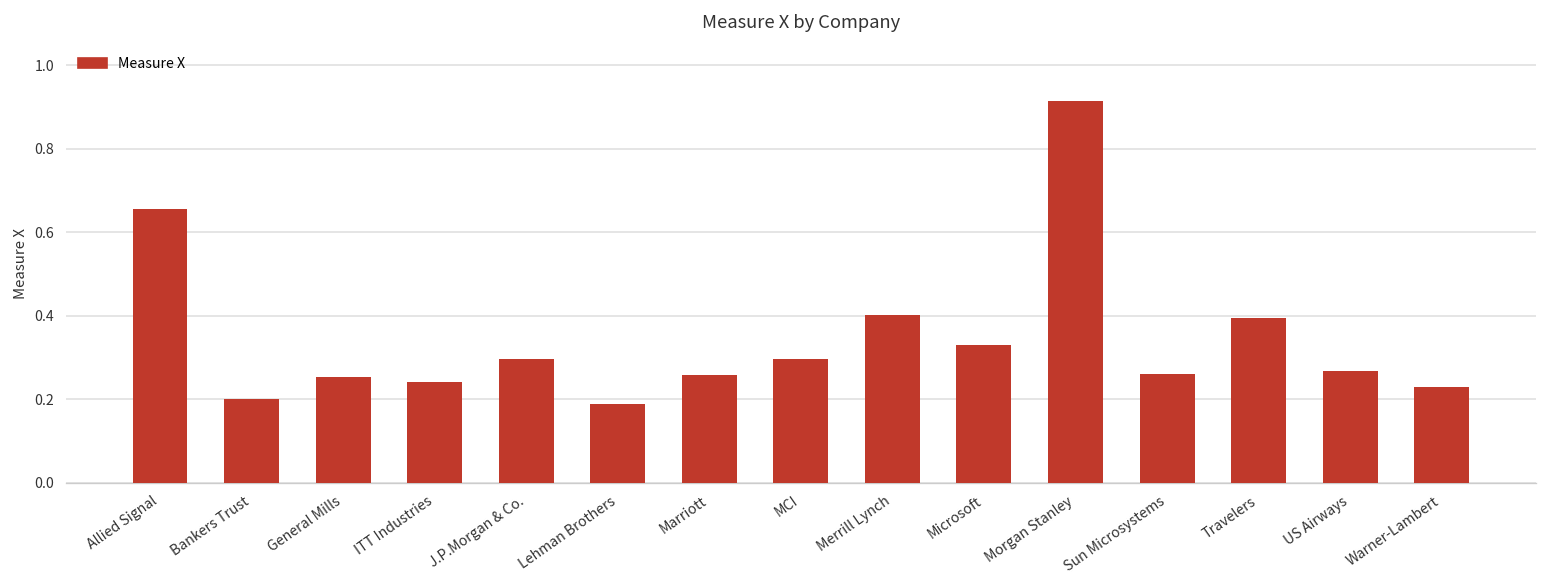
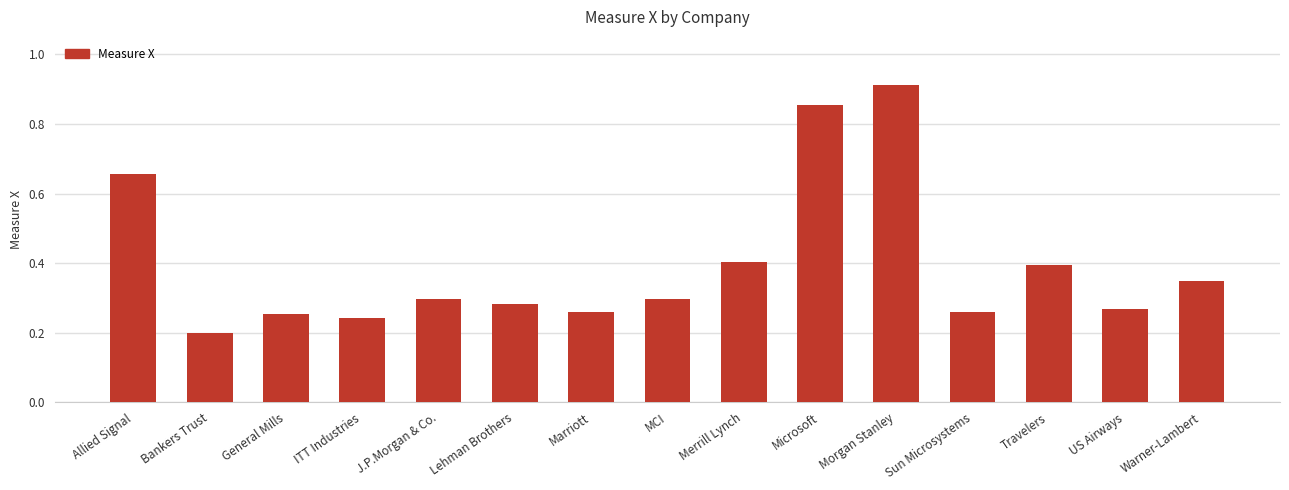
Lehman Brothers: 0.19 -> 0.28
Microsoft: 0.33 -> 0.85
Warner-Lambert: 0.23 -> 0.35
